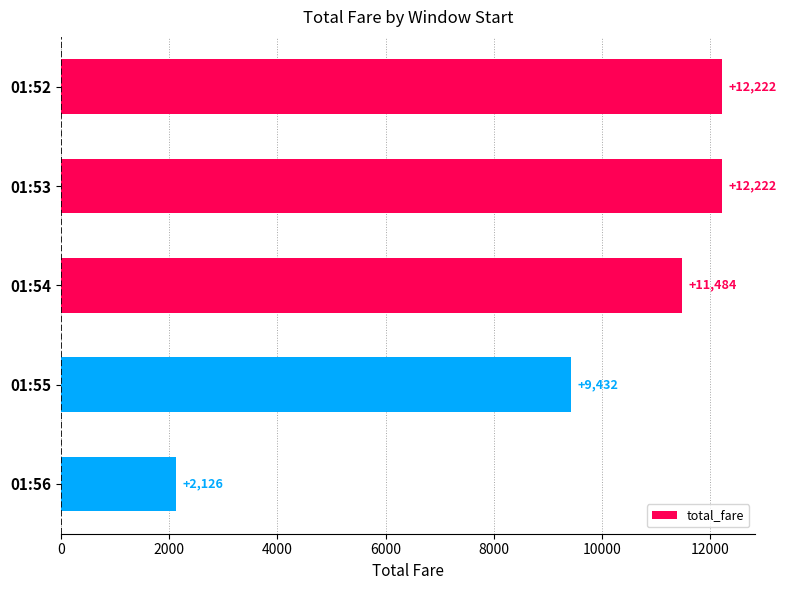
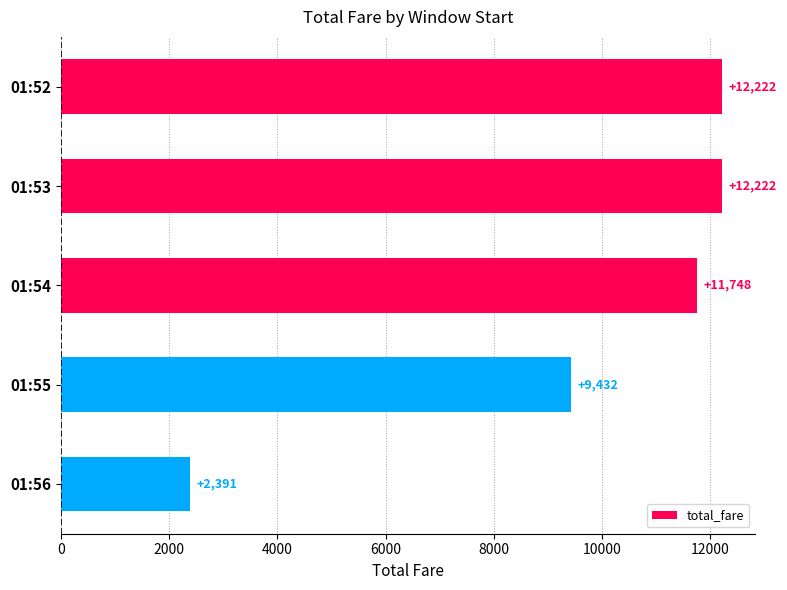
01:54: +11,484 -> +11,748
01:56: +2,126 -> +2,391
